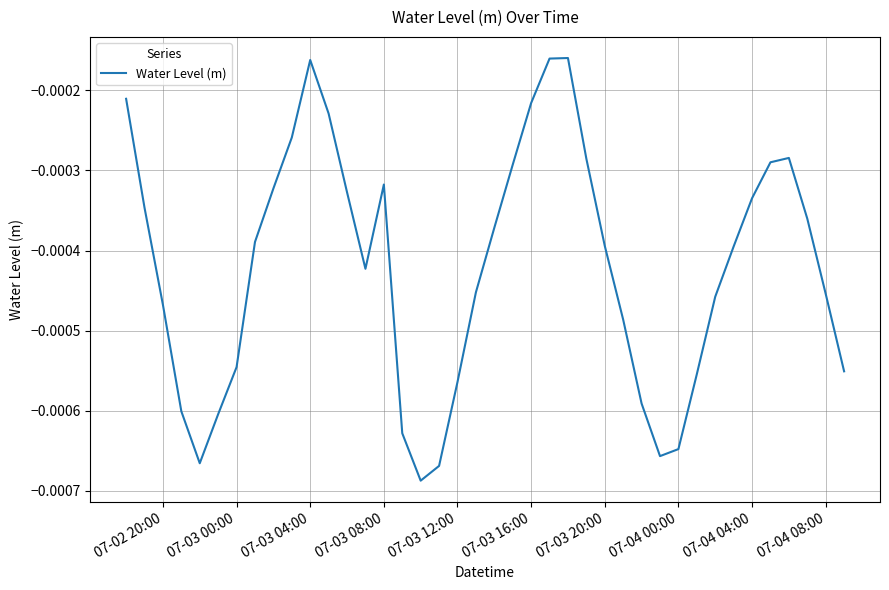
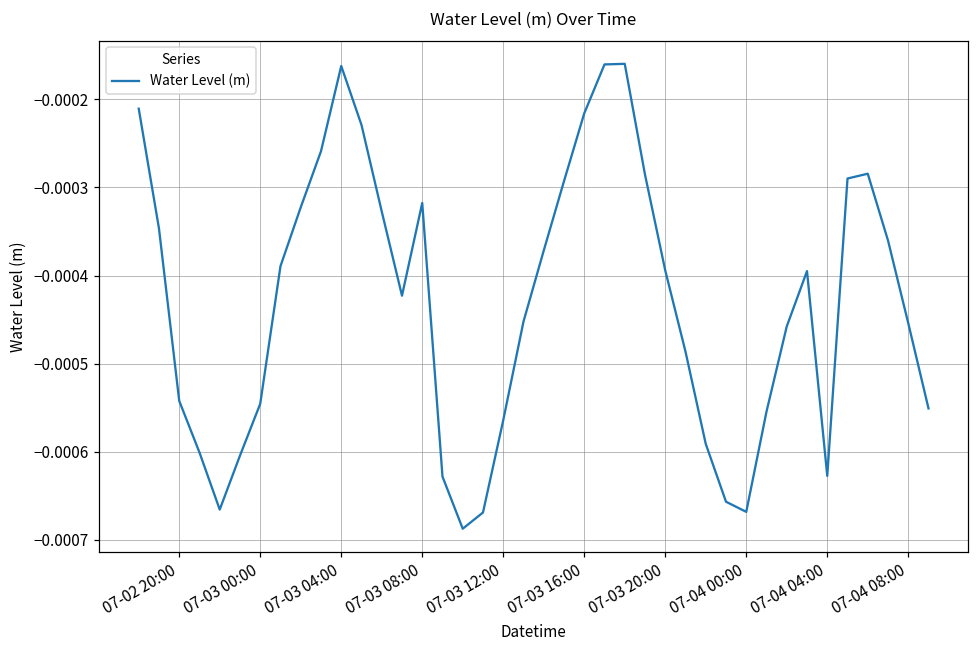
07-02 20:00: -0.00047 -> -0.00054
07-04 00:00: -0.00065 -> -0.00067
07-04 04:00: -0.00033 -> -0.00063
